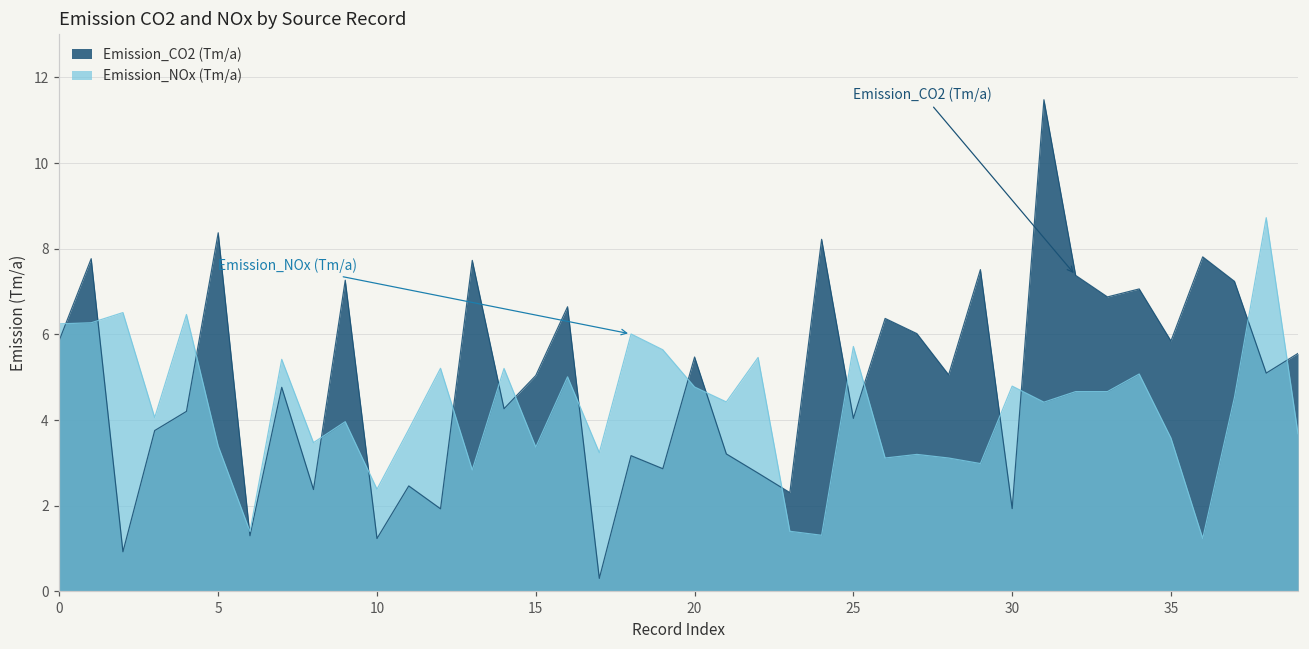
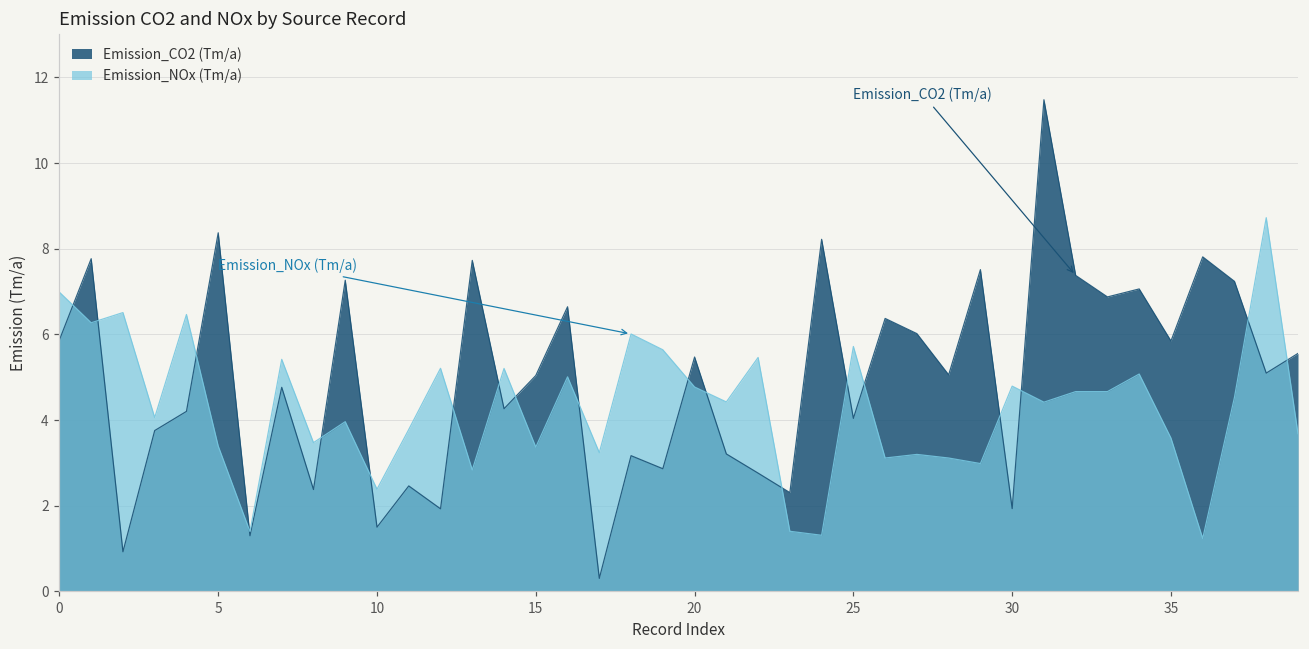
Emission_NOx (Tm/a), 0: 6.2 -> 7.0
Emission_CO2 (Tm/a), 10: 1.2 -> 1.5
